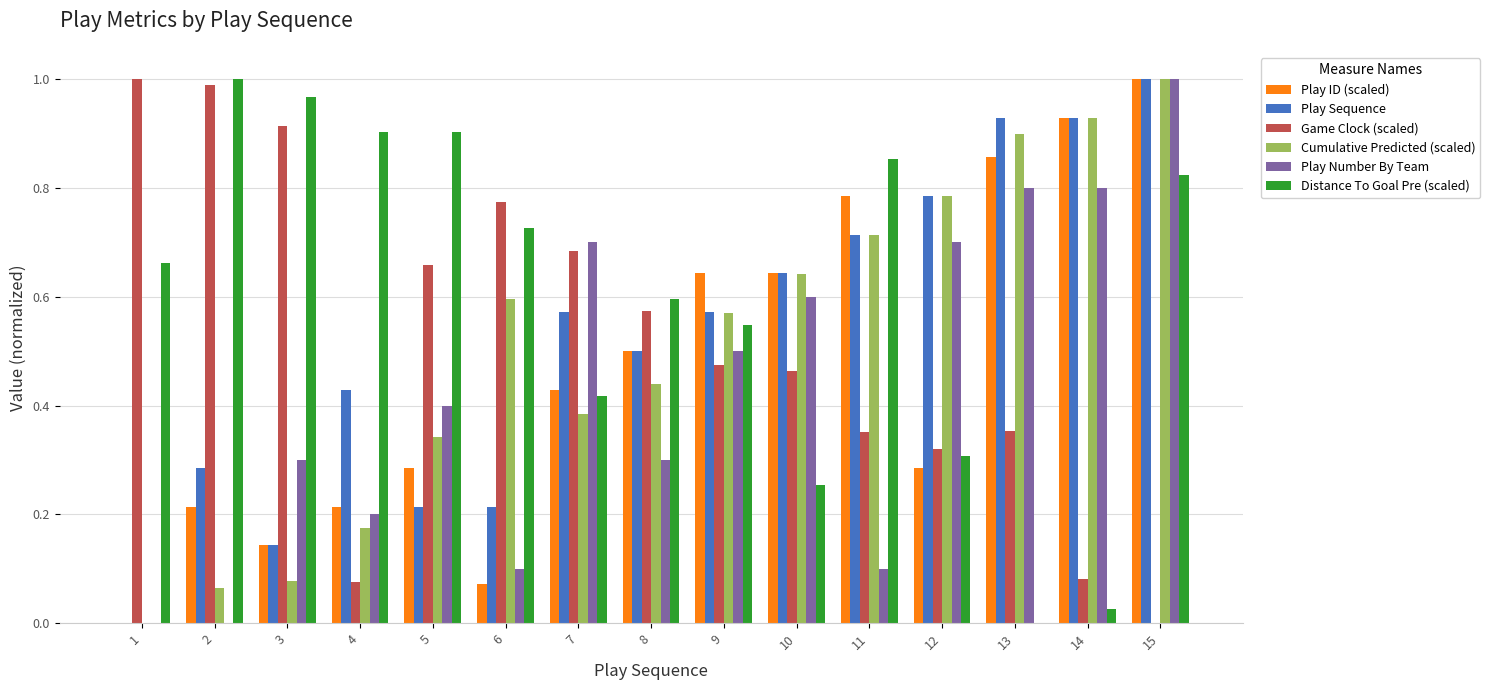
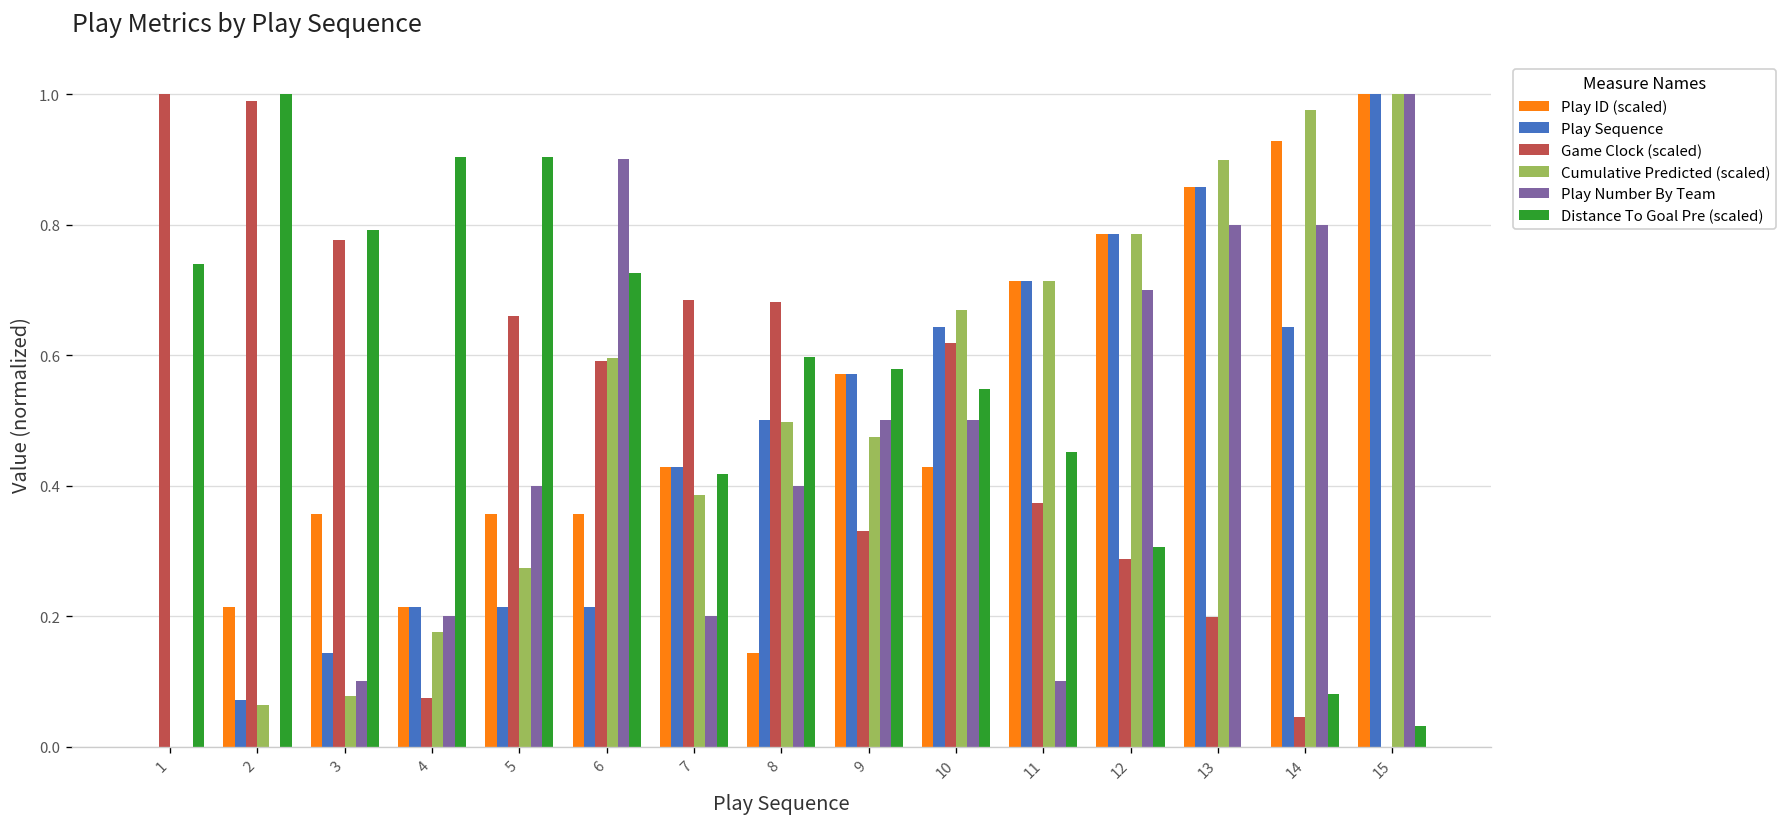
Distance To Goal Pre (scaled), 1: 0.66 -> 0.74
Play Sequence, 2: 0.29 -> 0.07
Play ID (scaled), 3: 0.14 -> 0.36
Game Clock (scaled), 3: 0.91 -> 0.78
Play Number By Team, 3: 0.30 -> 0.10
Distance To Goal Pre (scaled), 3: 0.97 -> 0.79
Play Sequence, 4: 0.43 -> 0.21
Play ID (scaled), 5: 0.29 -> 0.36
Cumulative Predicted (scaled), 5: 0.34 -> 0.27
Play ID (scaled), 6: 0.07 -> 0.36
Game Clock (scaled), 6: 0.77 -> 0.59
Play Number By Team, 6: 0.10 -> 0.90
Play Sequence, 7: 0.57 -> 0.43
Play Number By Team, 7: 0.70 -> 0.20
Play ID (scaled), 8: 0.50 -> 0.14
Game Clock (scaled), 8: 0.57 -> 0.68
Cumulative Predicted (scaled), 8: 0.44 -> 0.50
Play Number By Team, 8: 0.30 -> 0.40
Play ID (scaled), 9: 0.64 -> 0.57
Game Clock (scaled), 9: 0.47 -> 0.33
Cumulative Predicted (scaled), 9: 0.57 -> 0.47
Distance To Goal Pre (scaled), 9: 0.55 -> 0.58
Play ID (scaled), 10: 0.64 -> 0.43
Game Clock (scaled), 10: 0.46 -> 0.62
Cumulative Predicted (scaled), 10: 0.64 -> 0.67
Play Number By Team, 10: 0.60 -> 0.50
Distance To Goal Pre (scaled), 10: 0.25 -> 0.55
Play ID (scaled), 11: 0.79 -> 0.71
Game Clock (scaled), 11: 0.35 -> 0.37
Distance To Goal Pre (scaled), 11: 0.85 -> 0.45
Play ID (scaled), 12: 0.29 -> 0.79
Game Clock (scaled), 12: 0.32 -> 0.29
Play Sequence, 13: 0.93 -> 0.86
Game Clock (scaled), 13: 0.35 -> 0.20
Play Sequence, 14: 0.93 -> 0.64
Game Clock (scaled), 14: 0.08 -> 0.05
Cumulative Predicted (scaled), 14: 0.93 -> 0.98
Distance To Goal Pre (scaled), 14: 0.03 -> 0.08
Distance To Goal Pre (scaled), 15: 0.82 -> 0.03
